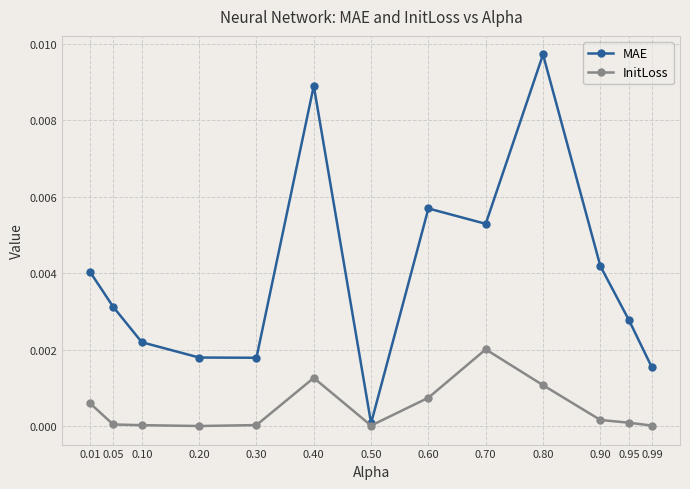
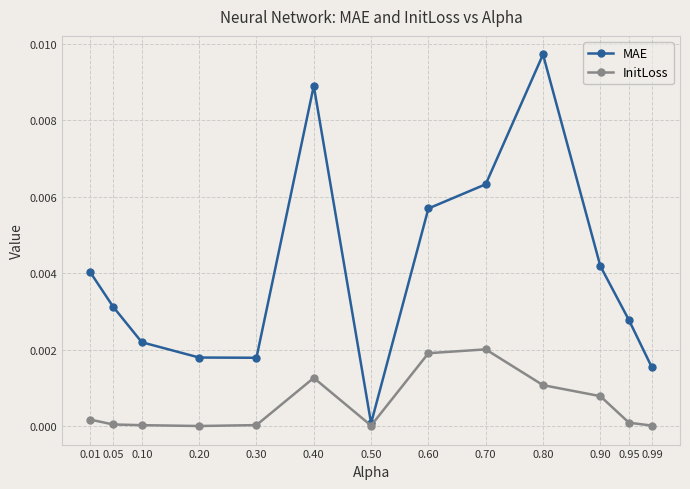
InitLoss, 0.01: 0.0006 -> 0.0002
InitLoss, 0.60: 0.0007 -> 0.0019
MAE, 0.70: 0.0053 -> 0.0063
InitLoss, 0.90: 0.0002 -> 0.0008
